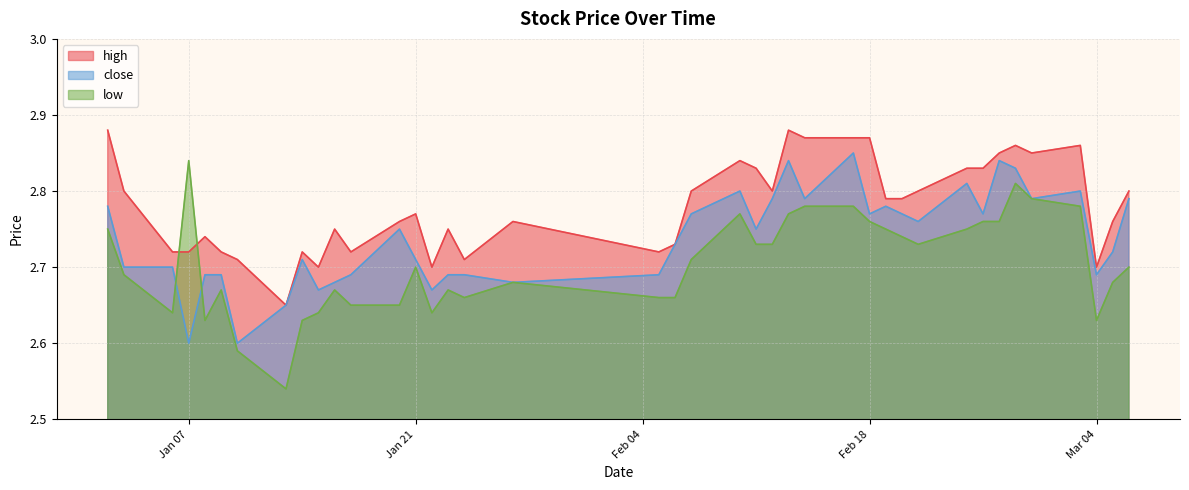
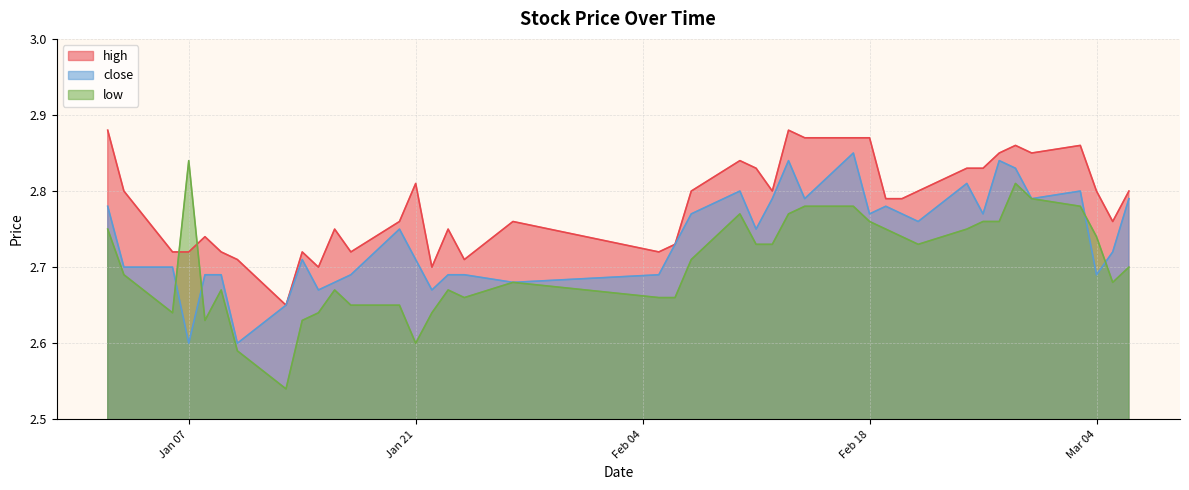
high, Jan 21: 2.77 -> 2.81
low, Jan 21: 2.7 -> 2.6
high, Mar 04: 2.7 -> 2.8
low, Mar 04: 2.63 -> 2.74
